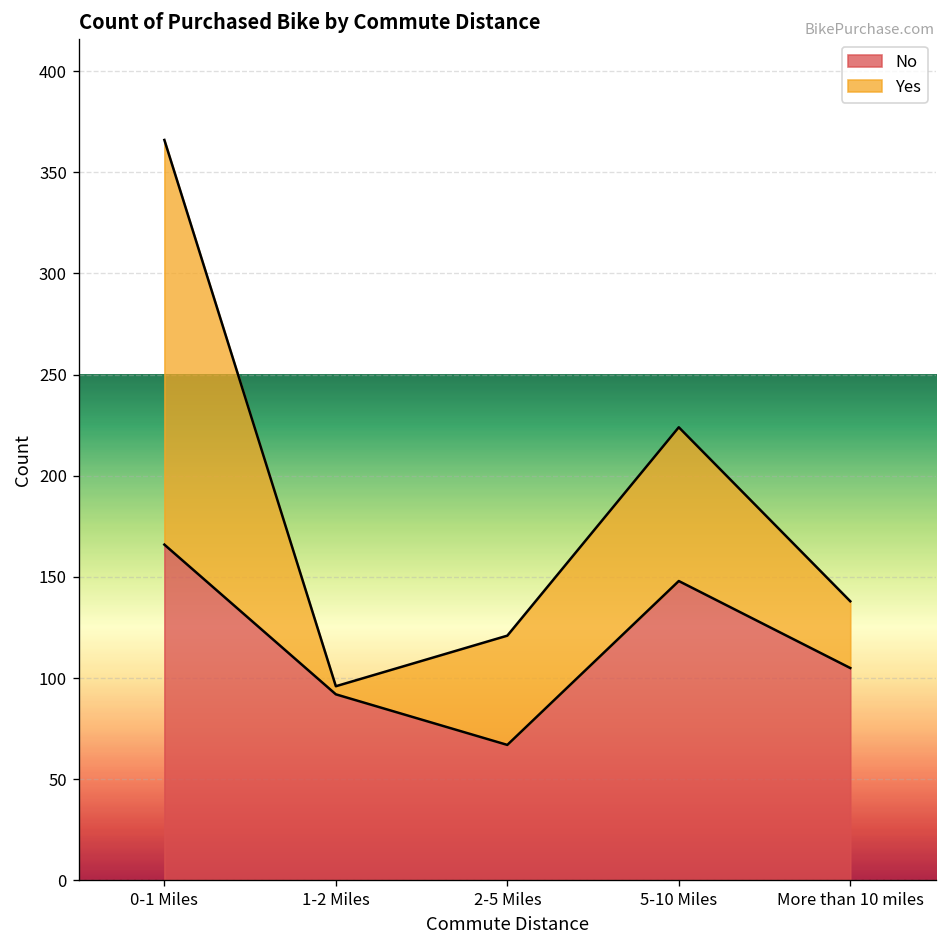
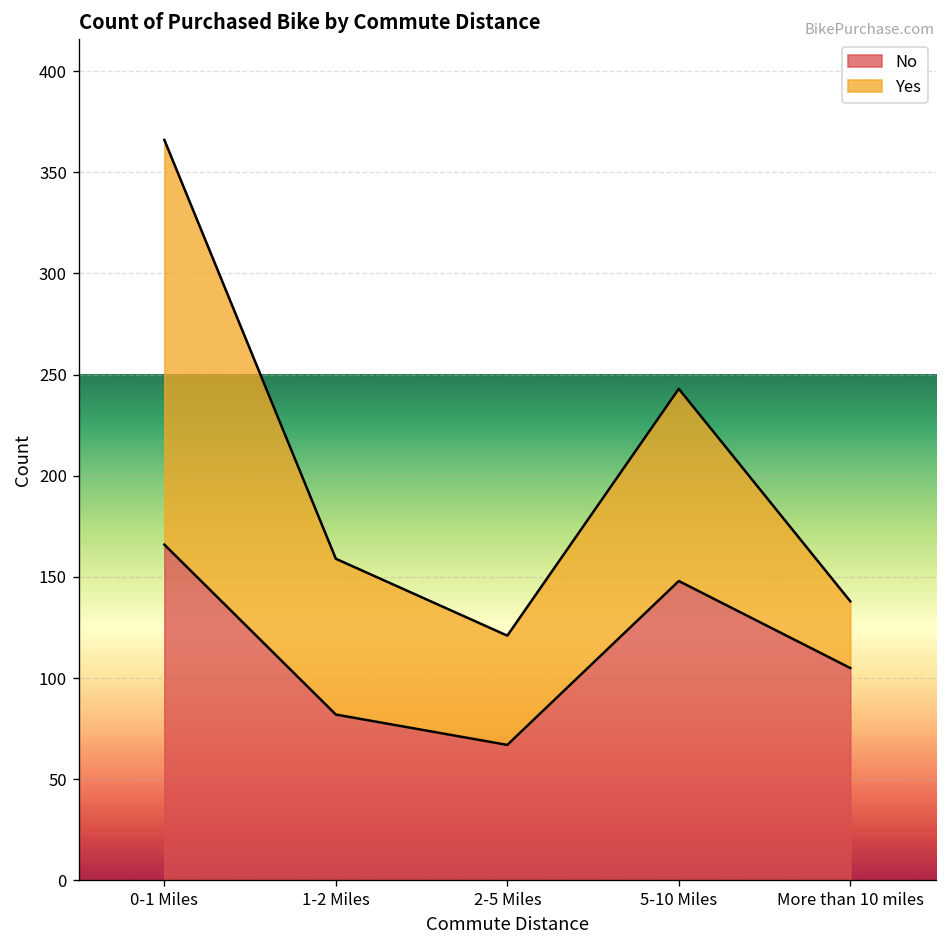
No, 1-2 Miles: 92 -> 82
Yes, 1-2 Miles: 4 -> 77
Yes, 5-10 Miles: 76 -> 95
